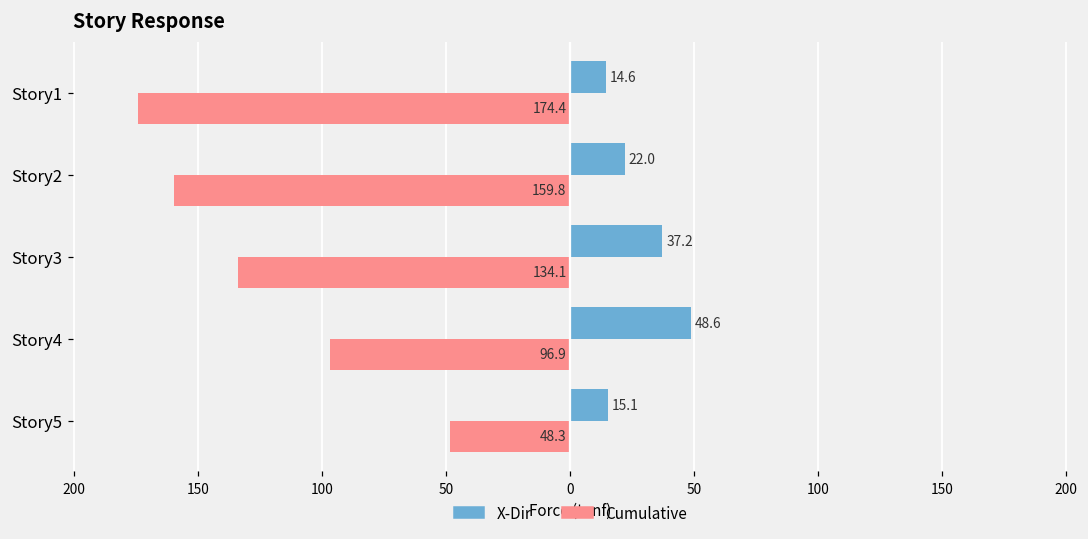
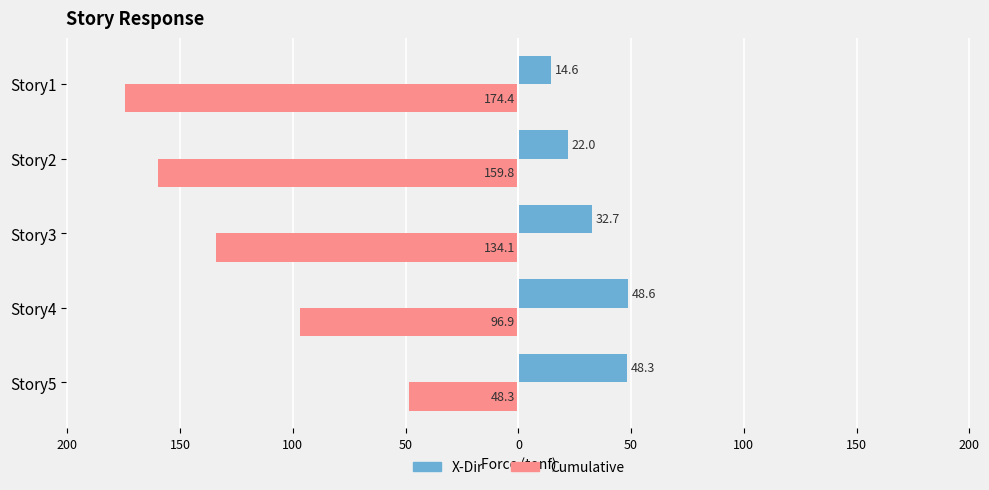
X-Dir, Story3: 37.2 -> 32.7
X-Dir, Story5: 15.1 -> 48.3
